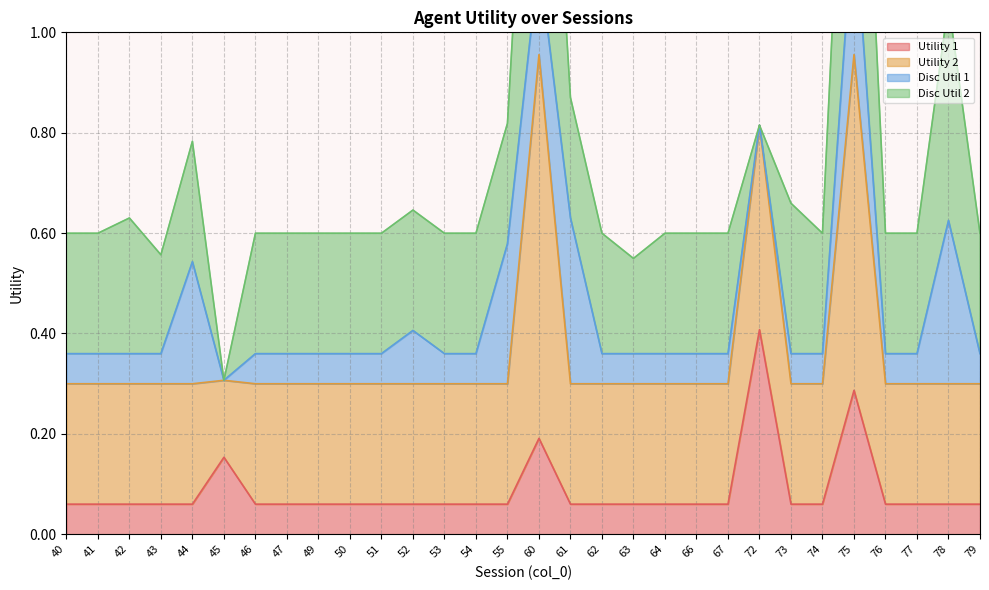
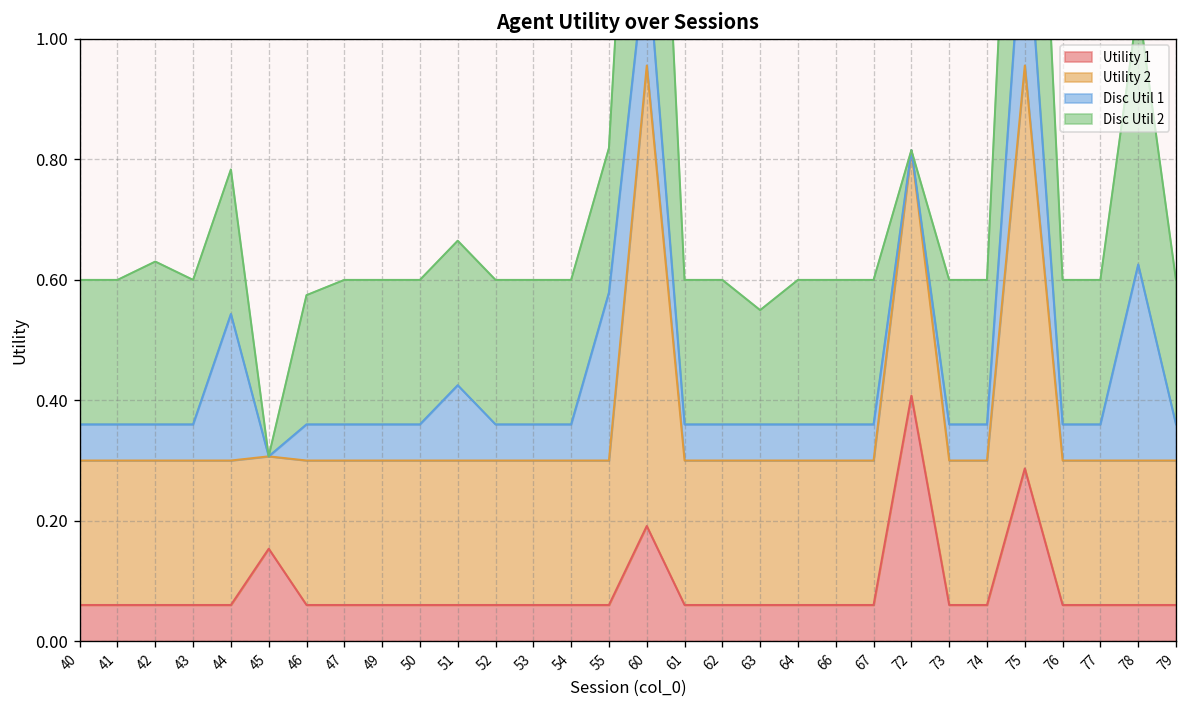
Disc Util 2, 43: 0.20 -> 0.24
Disc Util 2, 46: 0.24 -> 0.21
Disc Util 1, 51: 0.06 -> 0.13
Disc Util 1, 52: 0.11 -> 0.06
Disc Util 1, 61: 0.33 -> 0.06
Disc Util 2, 73: 0.30 -> 0.24
